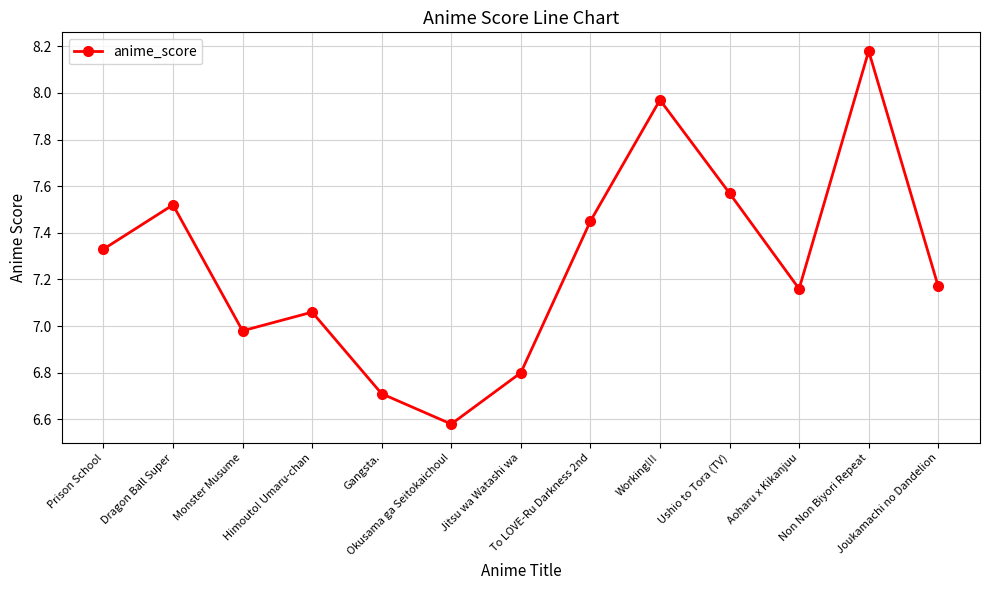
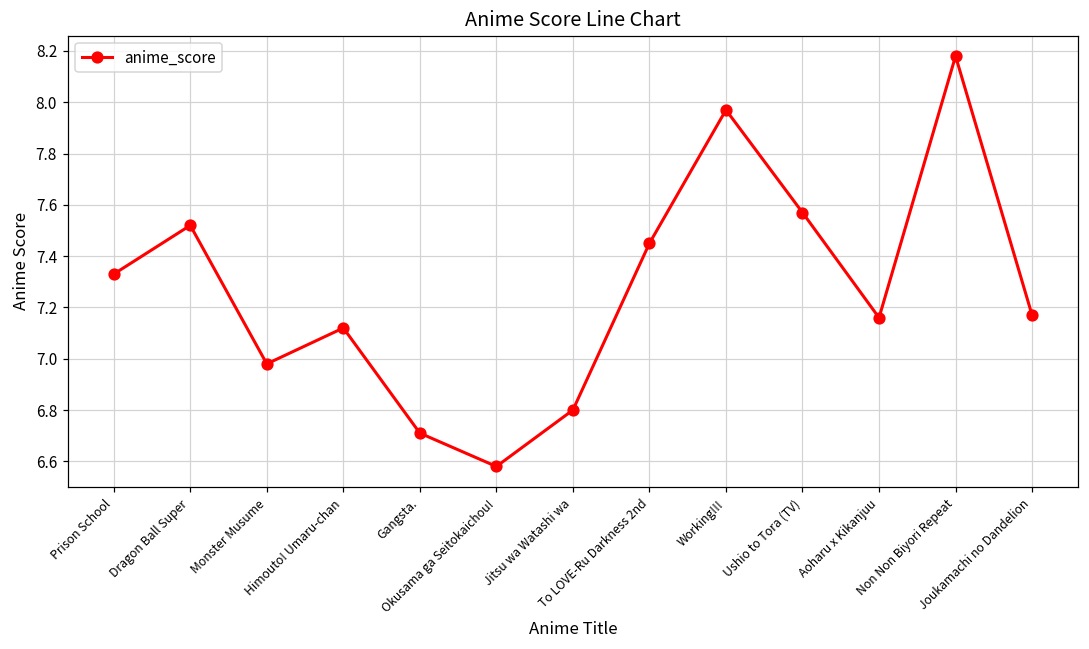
Himouto! Umaru-chan: 7.06 -> 7.12
